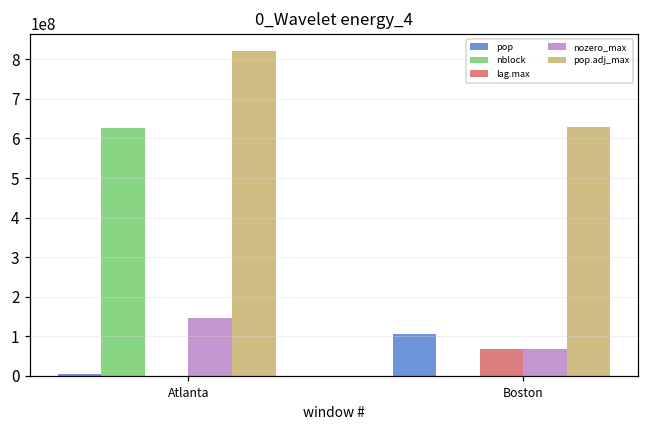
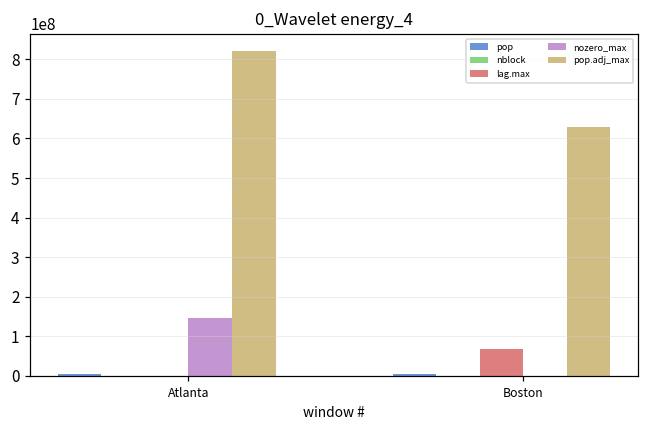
nblock, Atlanta: 630000000 -> 0
pop, Boston: 110000000 -> 0
nozero_max, Boston: 70000000 -> 0
